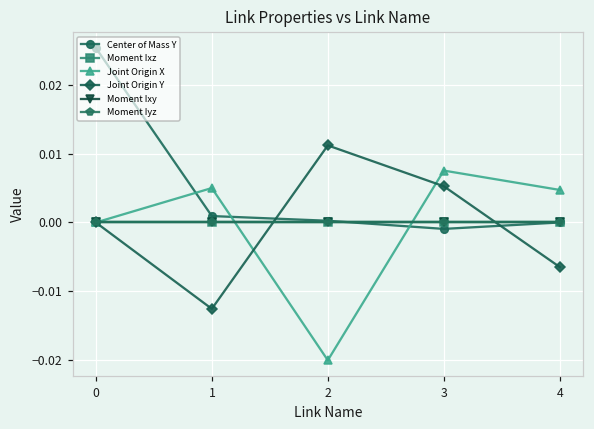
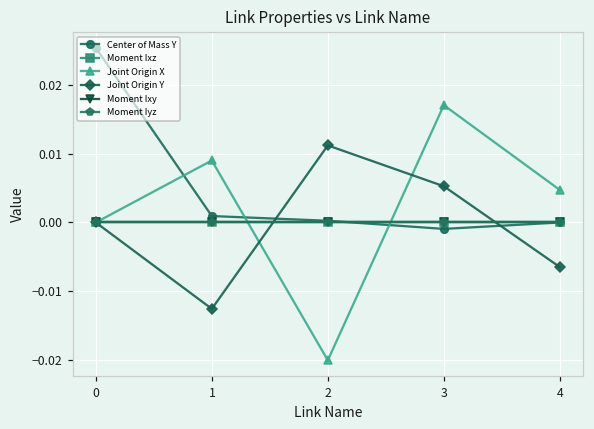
Joint Origin X, 1: 0.005 -> 0.009
Joint Origin X, 3: 0.008 -> 0.017
